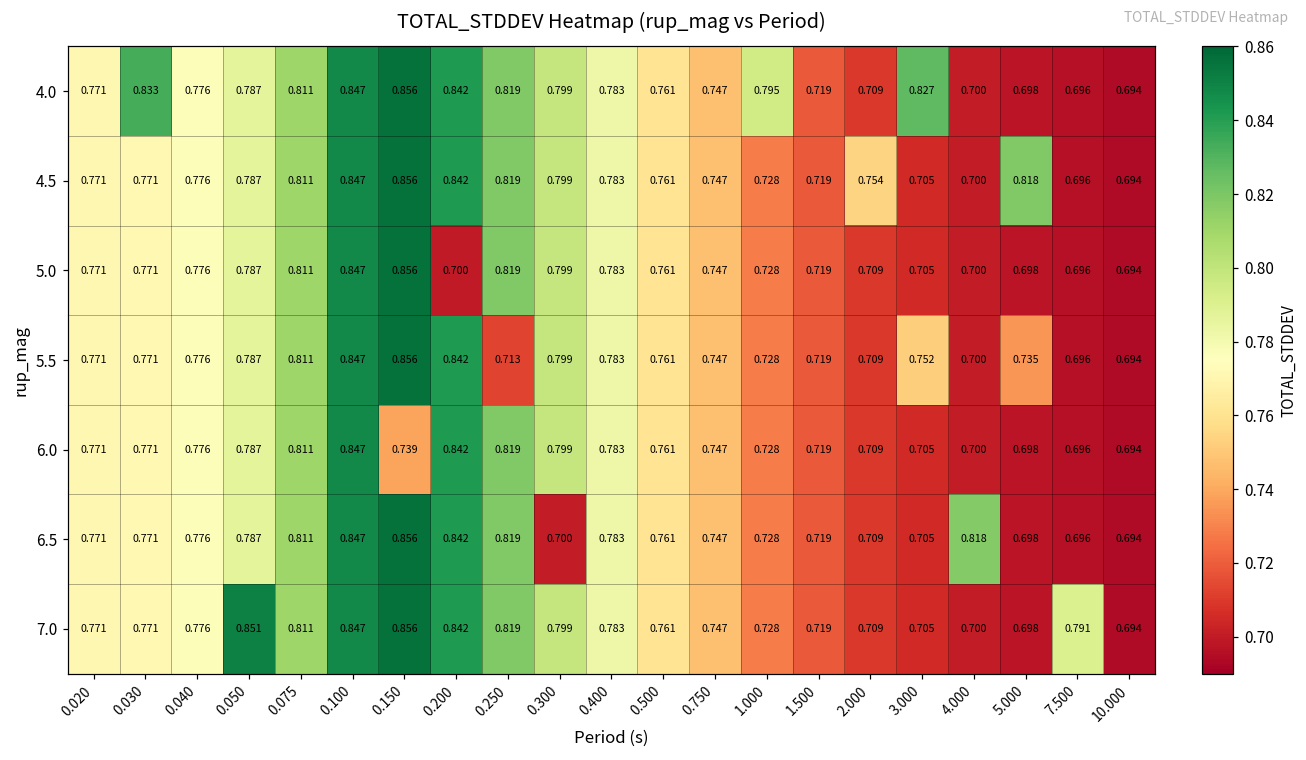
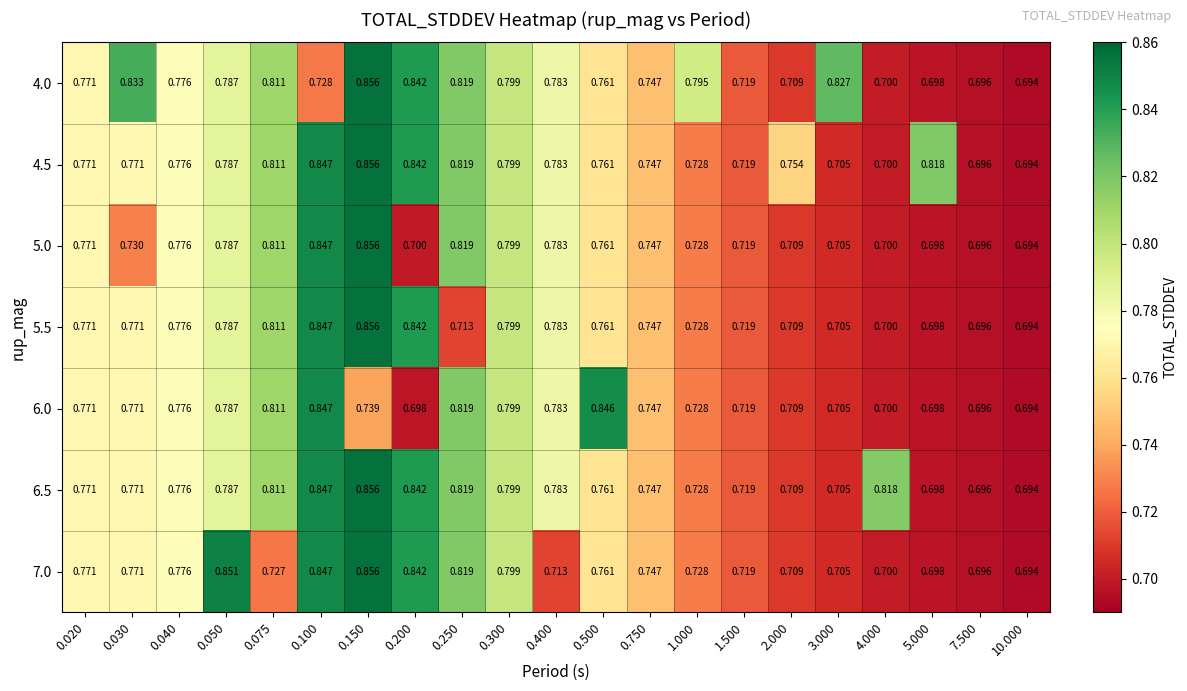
4.0, 0.100: 0.847 -> 0.728
5.0, 0.030: 0.771 -> 0.730
5.5, 3.000: 0.752 -> 0.705
5.5, 5.000: 0.735 -> 0.698
6.0, 0.200: 0.842 -> 0.698
6.0, 0.500: 0.761 -> 0.846
6.5, 0.300: 0.700 -> 0.799
7.0, 0.075: 0.811 -> 0.727
7.0, 0.400: 0.783 -> 0.713
7.0, 7.500: 0.791 -> 0.696
